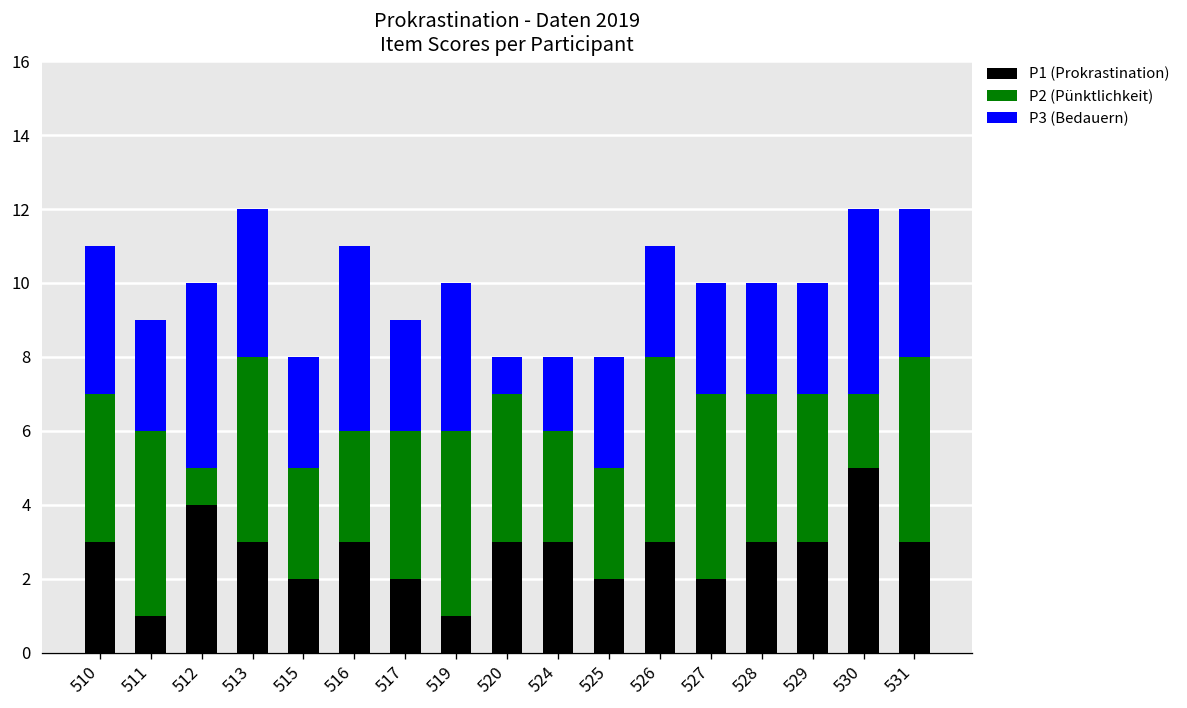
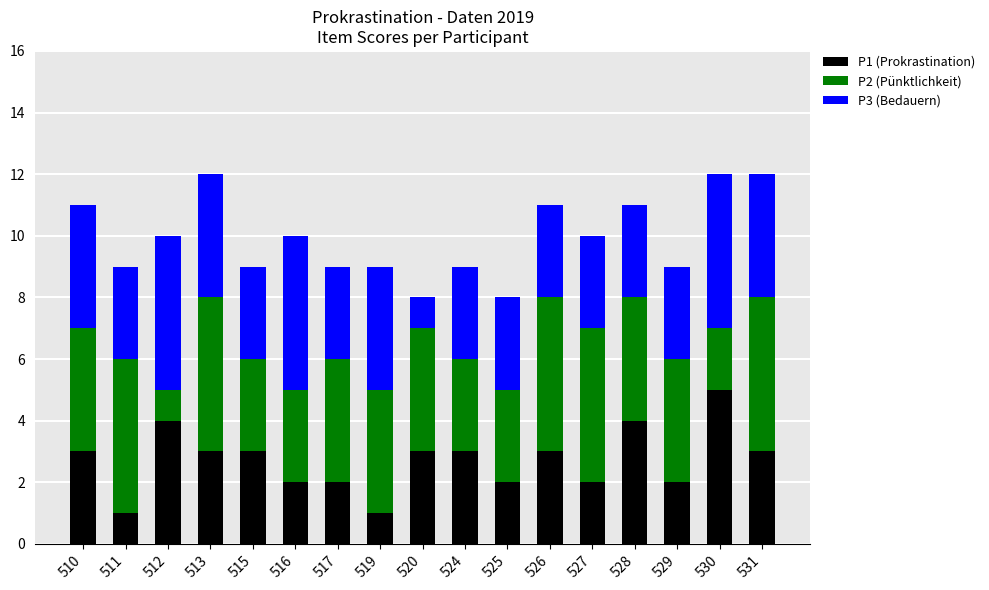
P1 (Prokrastination), 515: 2 -> 3
P1 (Prokrastination), 516: 3 -> 2
P2 (Pünktlichkeit), 519: 5 -> 4
P3 (Bedauern), 524: 2 -> 3
P1 (Prokrastination), 528: 3 -> 4
P1 (Prokrastination), 529: 3 -> 2
